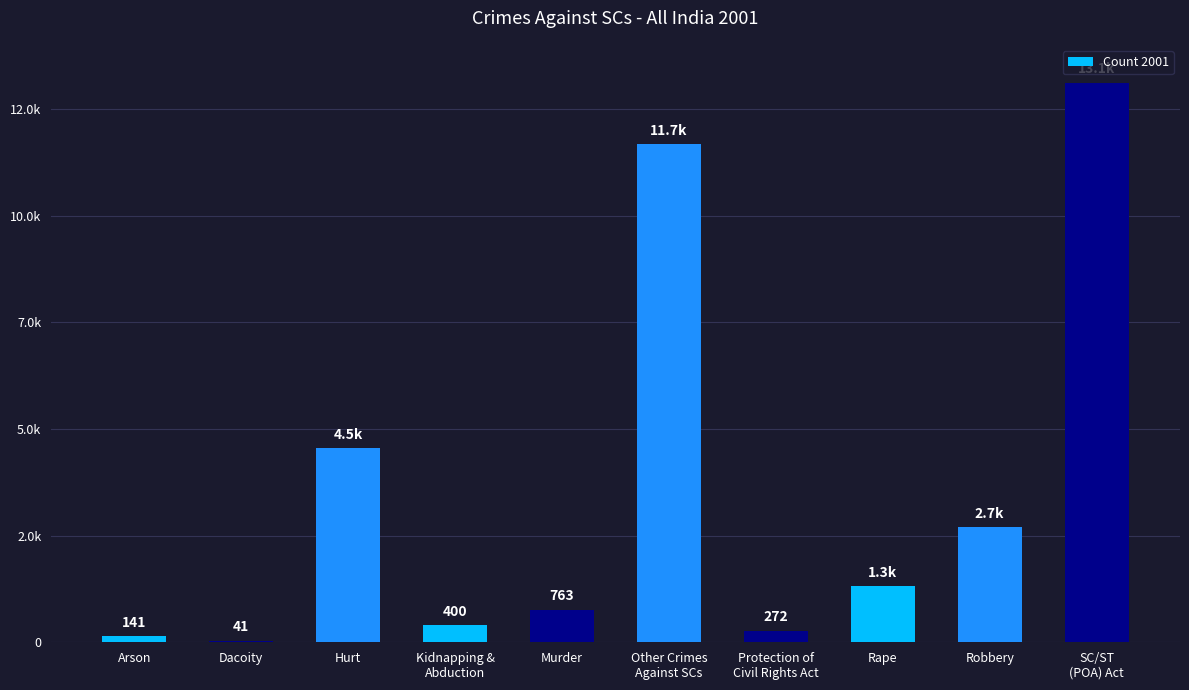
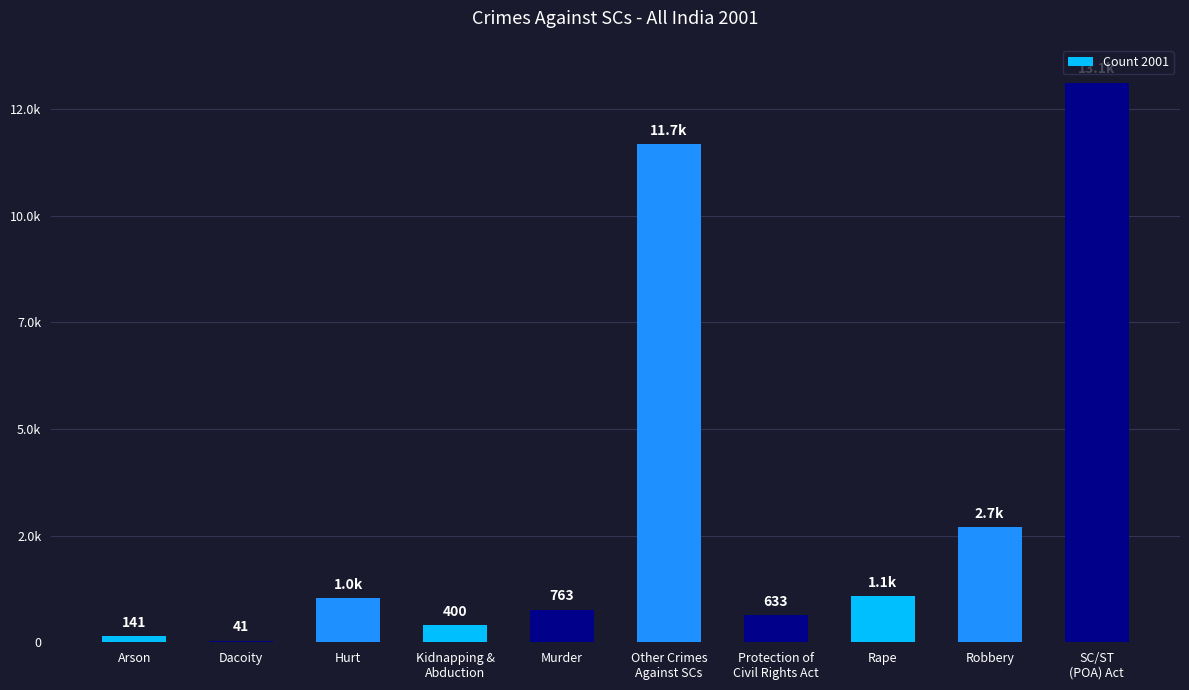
Hurt: 4.5k -> 1.0k
Protection of Civil Rights Act: 272 -> 633
Rape: 1.3k -> 1.1k
